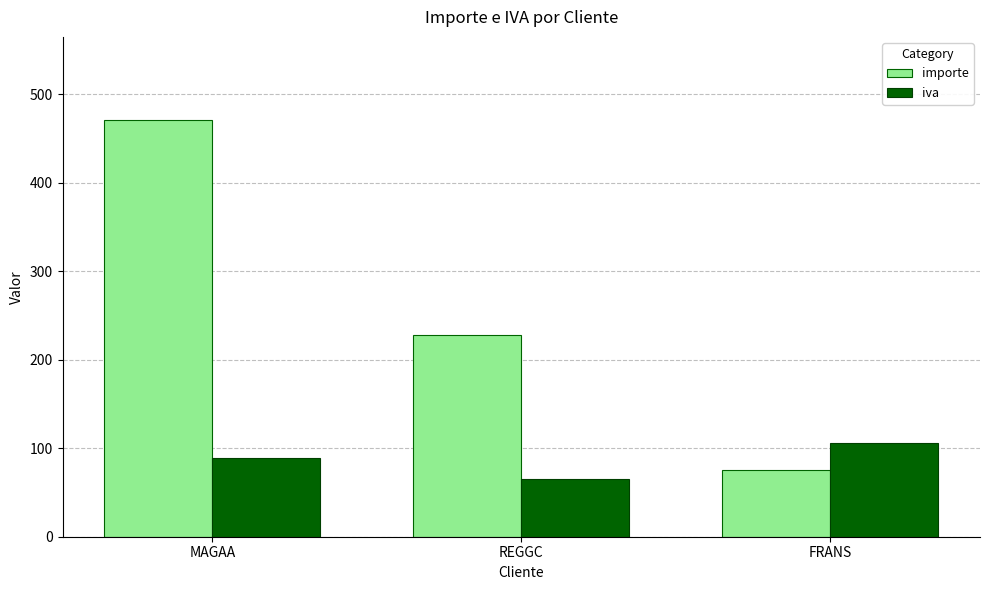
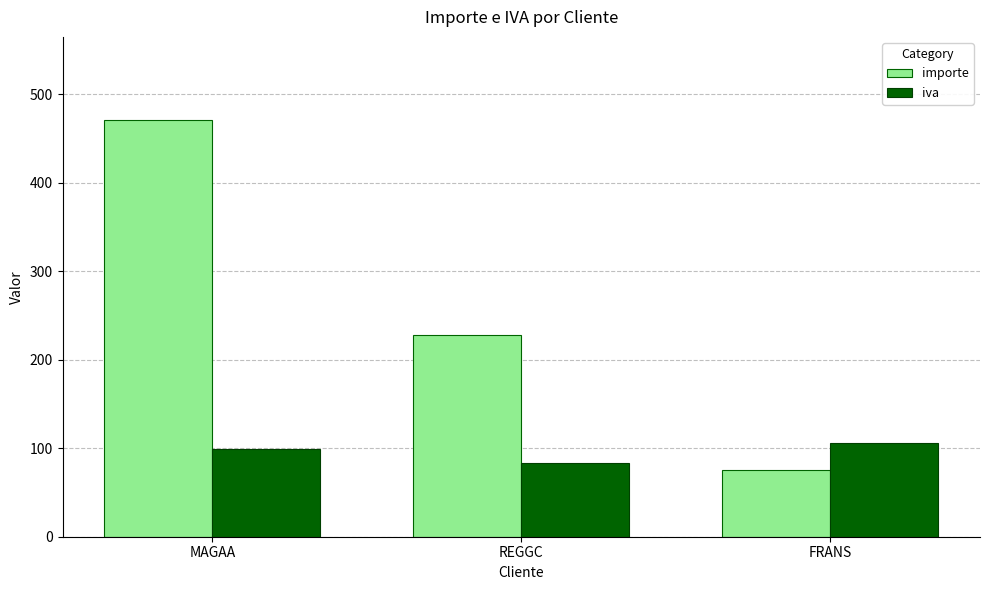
iva, MAGAA: 90 -> 100
iva, REGGC: 70 -> 80
